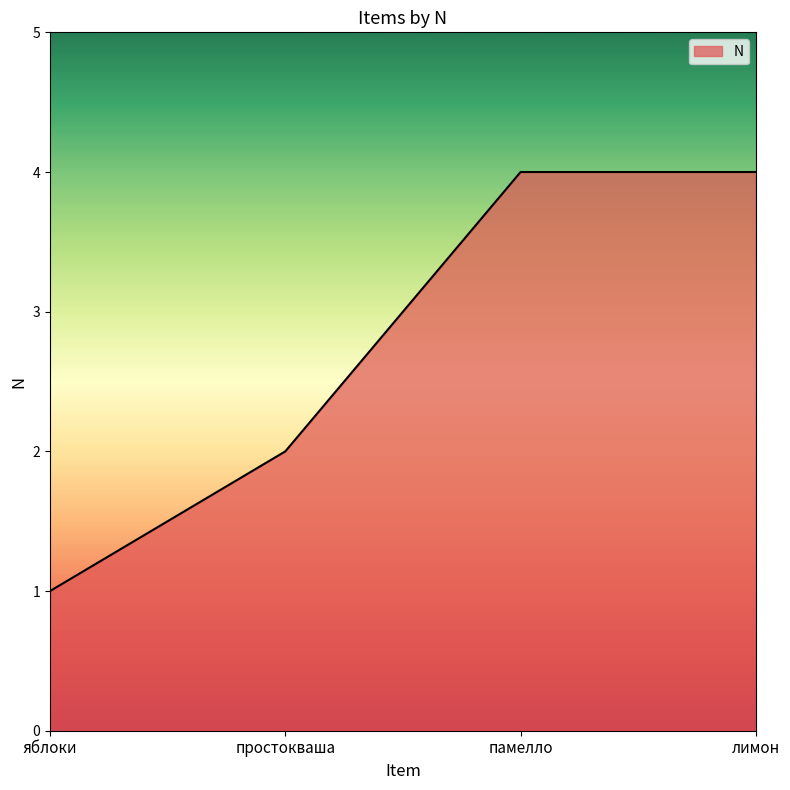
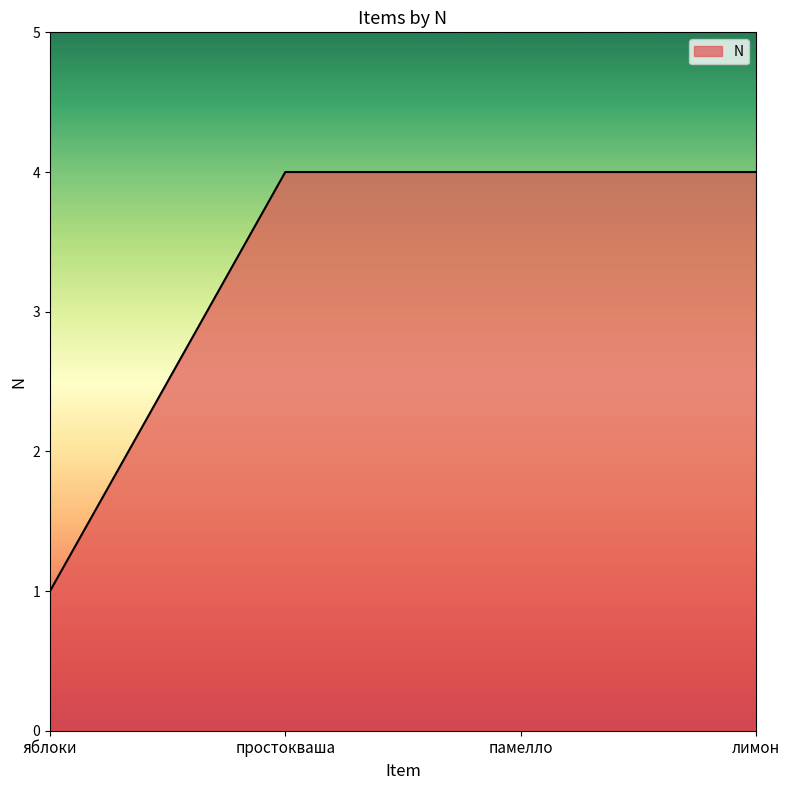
простокваша: 2 -> 4
